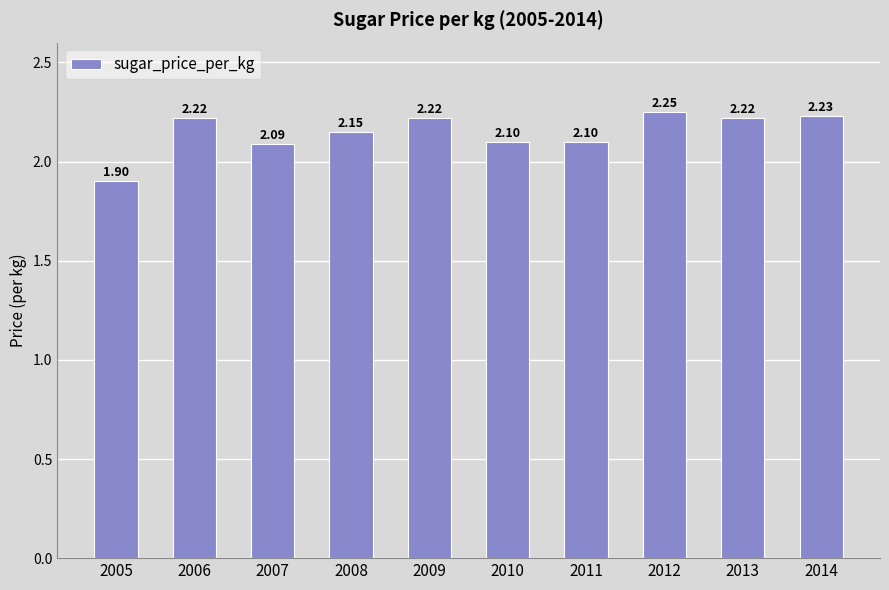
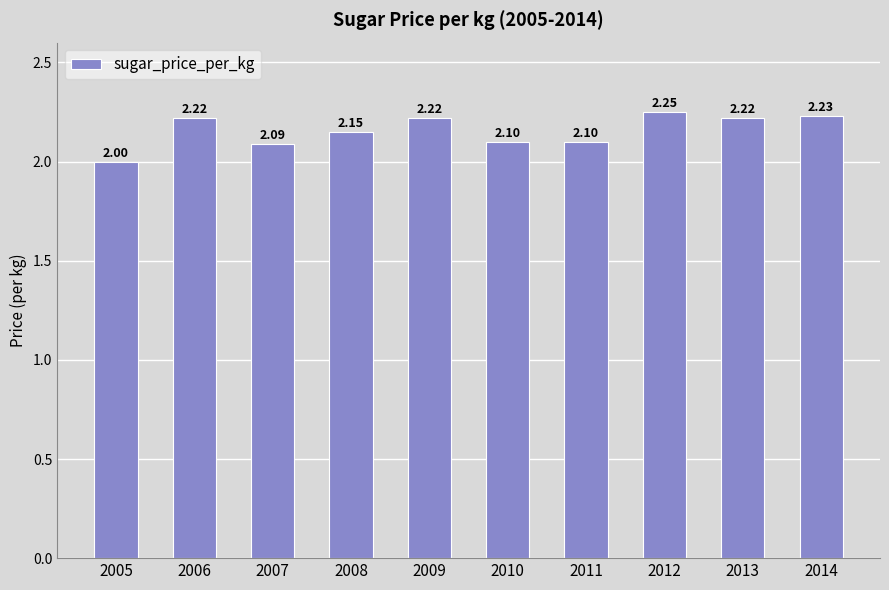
2005: 1.90 -> 2.00
